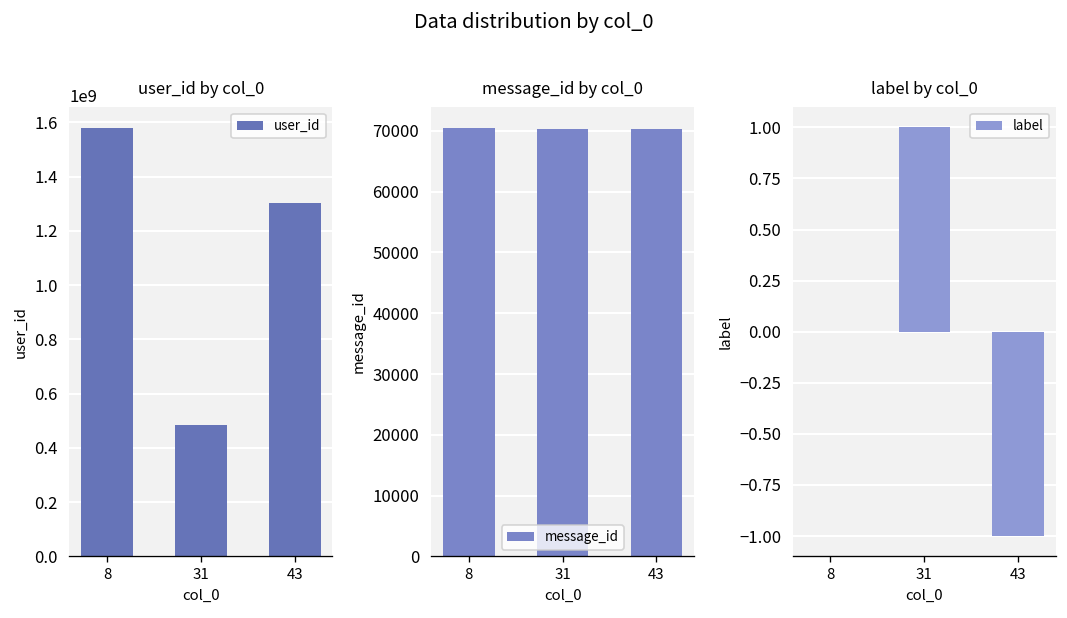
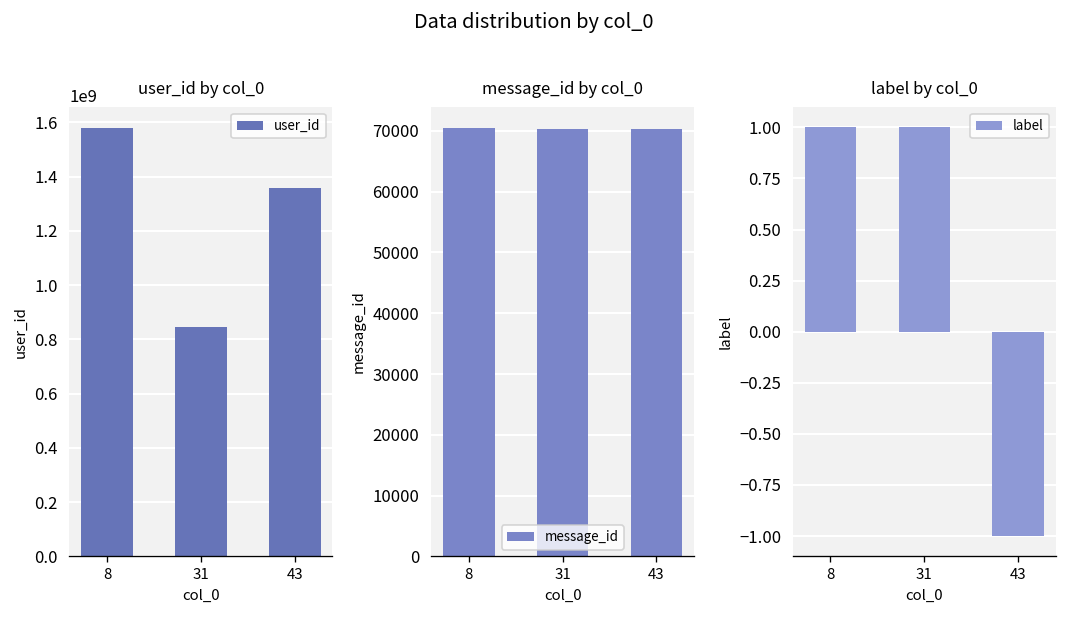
user_id by col_0, 31: 490000000 -> 840000000
user_id by col_0, 43: 1300000000 -> 1360000000
label by col_0, 8: 0 -> 1
